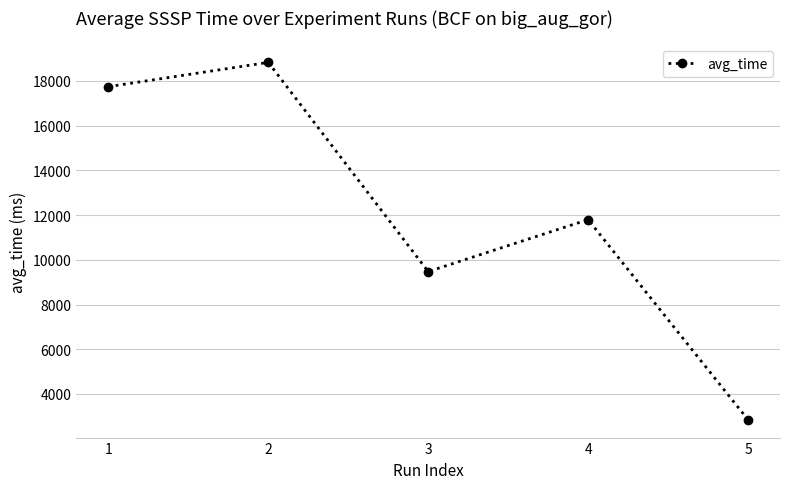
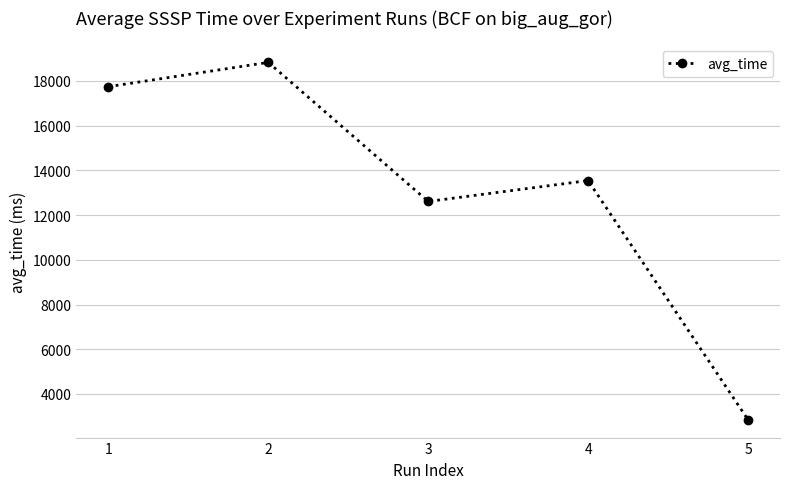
3: 9500 -> 12600
4: 11800 -> 13500
